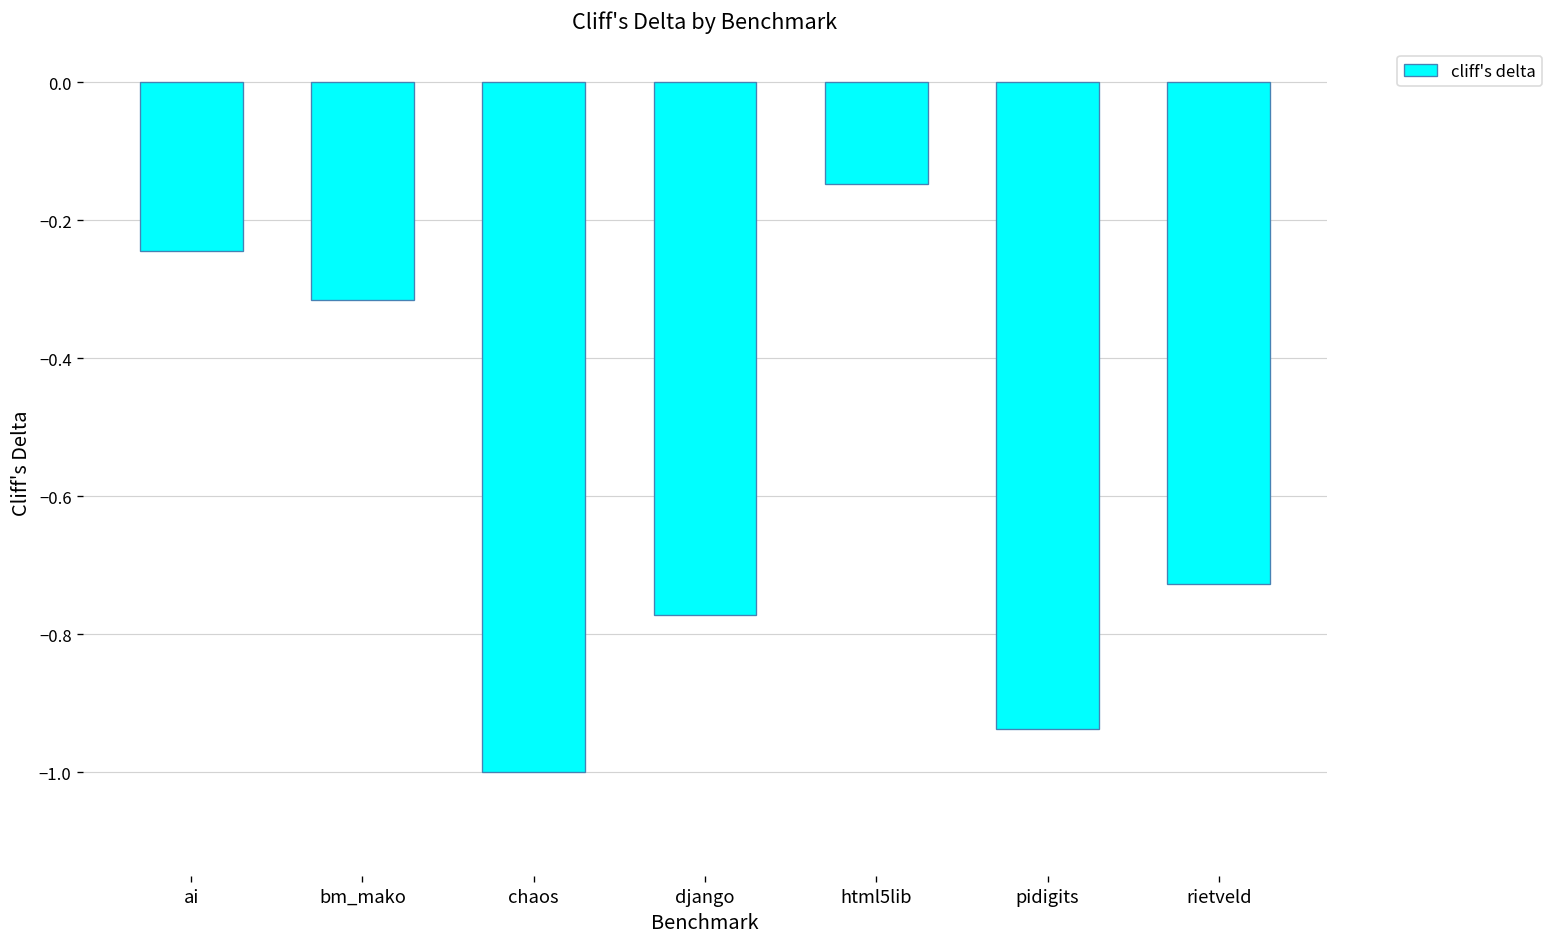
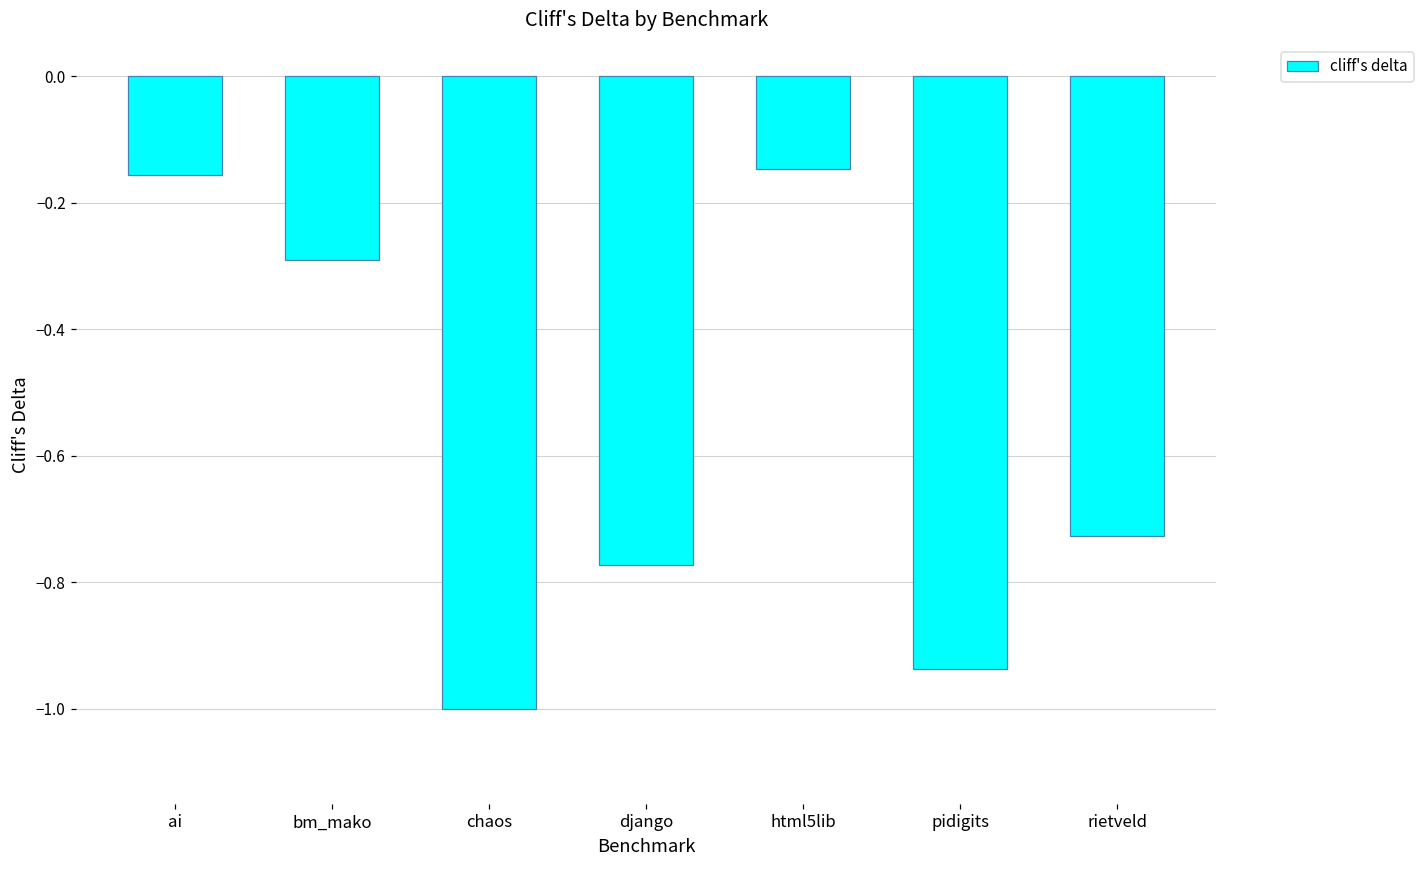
ai: -0.25 -> -0.16
bm_mako: -0.31 -> -0.29
